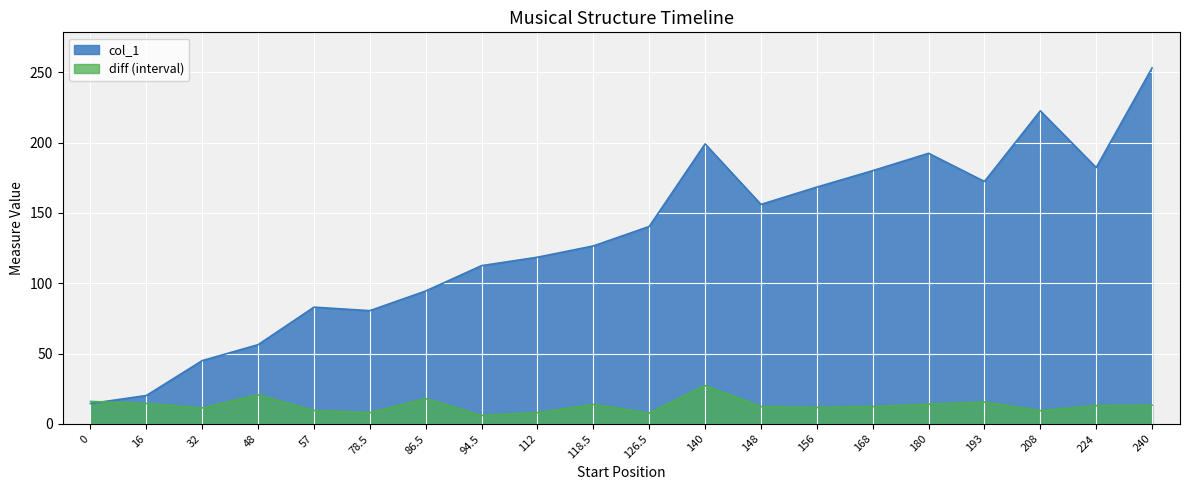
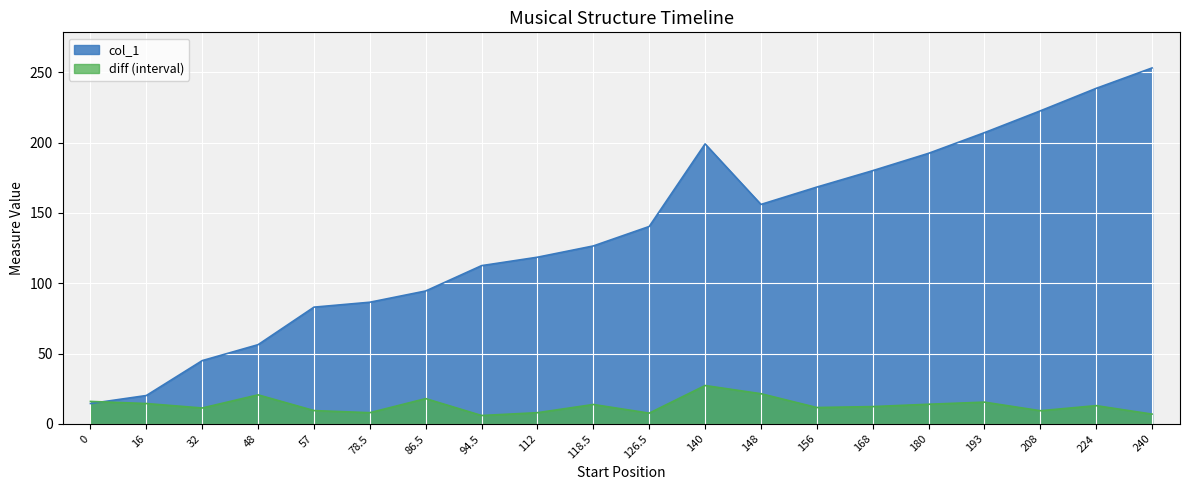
col_1, 78.5: 81 -> 87
diff (interval), 148: 12 -> 21
col_1, 193: 172 -> 207
col_1, 224: 182 -> 239
diff (interval), 240: 13 -> 7
